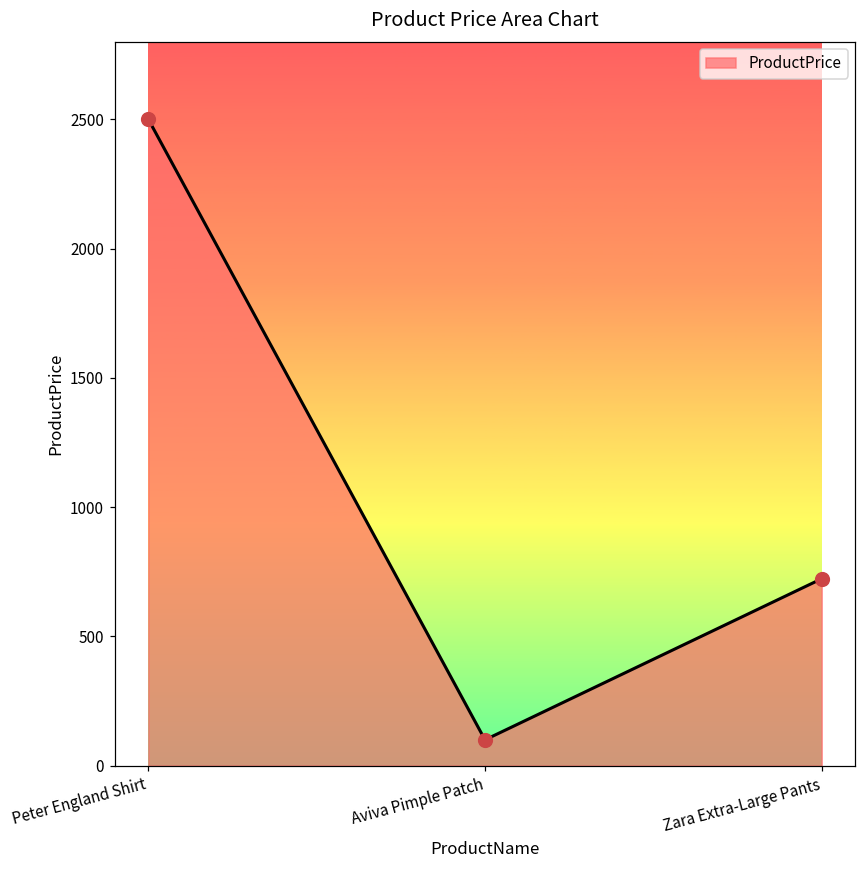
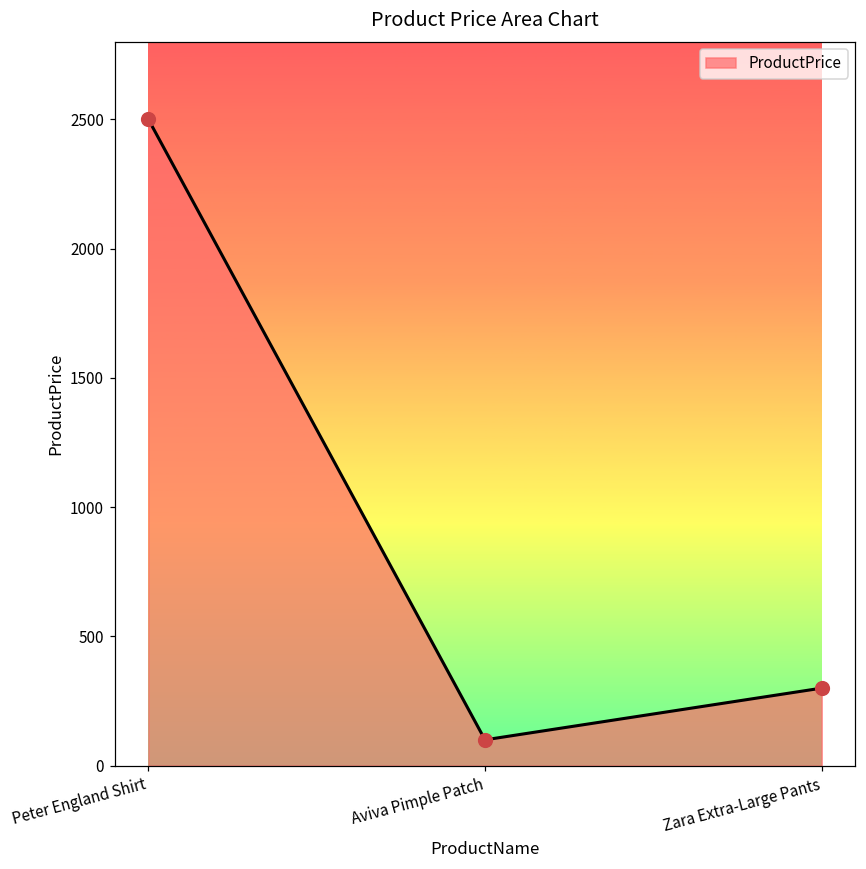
Zara Extra-Large Pants: 720 -> 300
